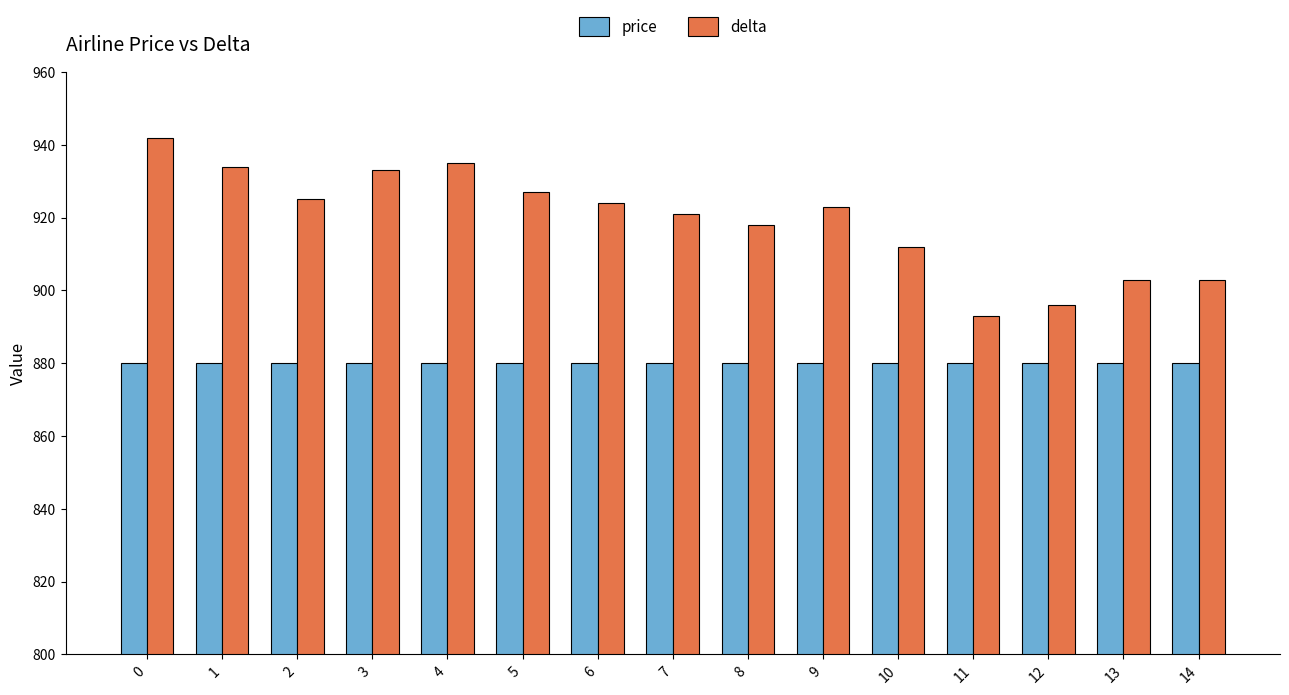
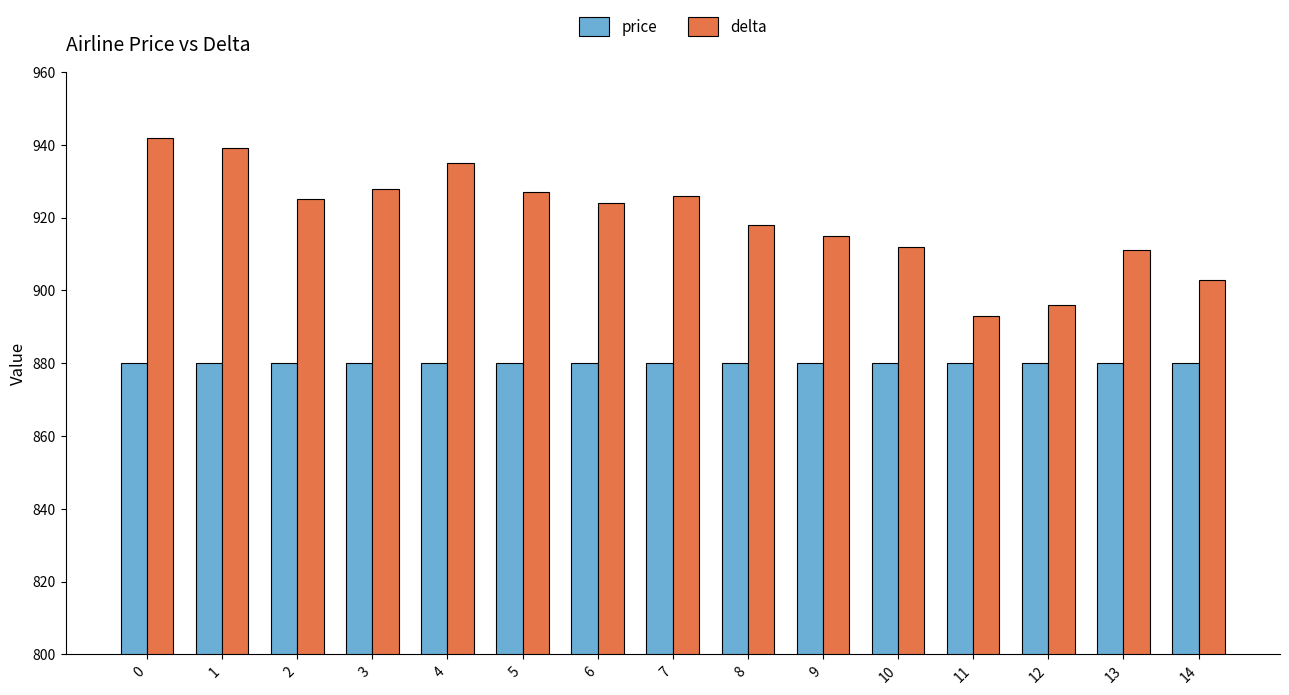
delta, 1: 934 -> 939
delta, 3: 933 -> 928
delta, 7: 921 -> 926
delta, 9: 923 -> 915
delta, 13: 903 -> 911
